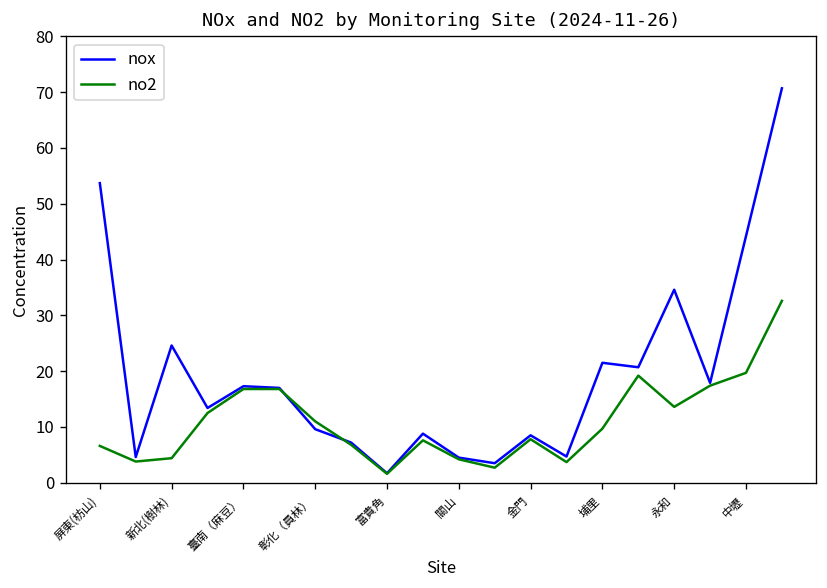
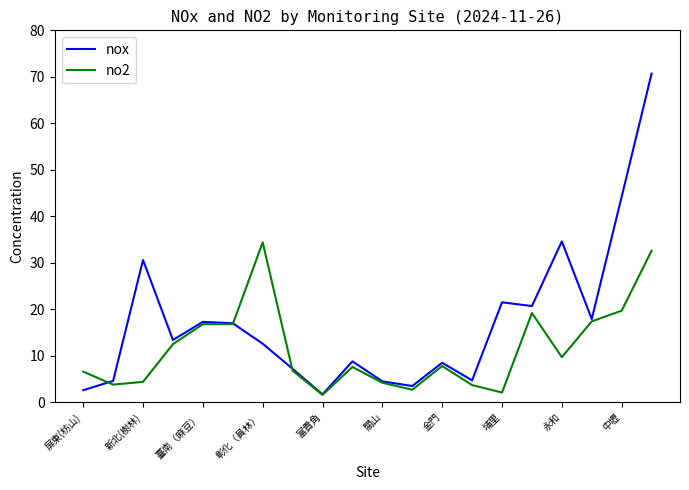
nox, 屏東(枋山): 54 -> 3
nox, 新北(樹林): 25 -> 31
nox, 彰化（員林）: 10 -> 13
no2, 彰化（員林）: 11 -> 34
no2, 埔里: 10 -> 2
no2, 永和: 14 -> 10
